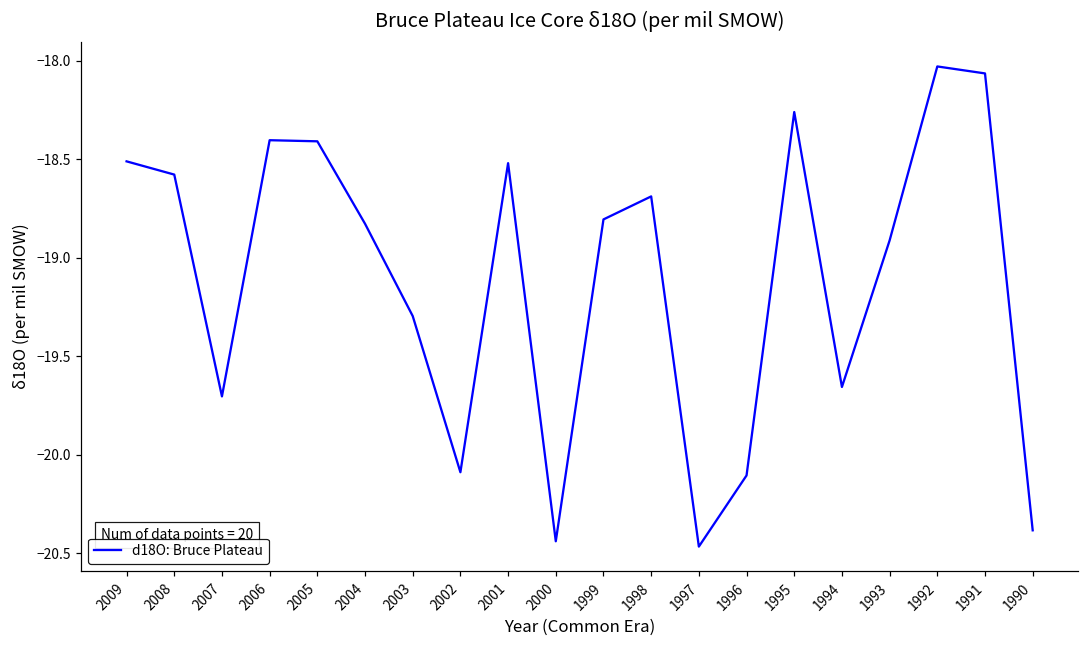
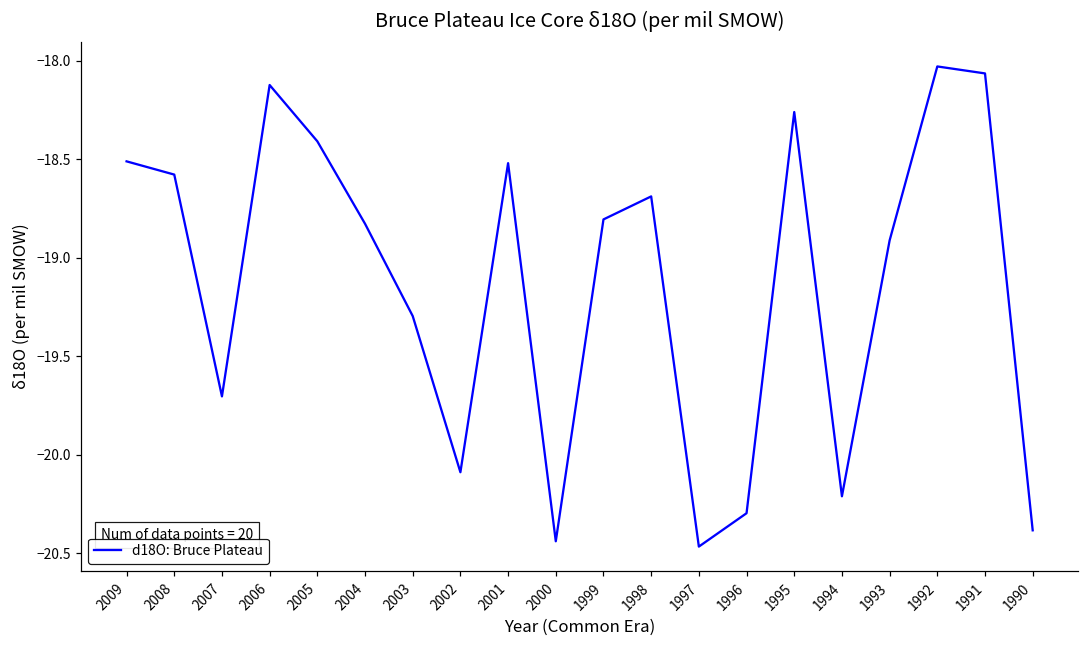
2006: -18.40 -> -18.12
1996: -20.10 -> -20.30
1994: -19.66 -> -20.21
